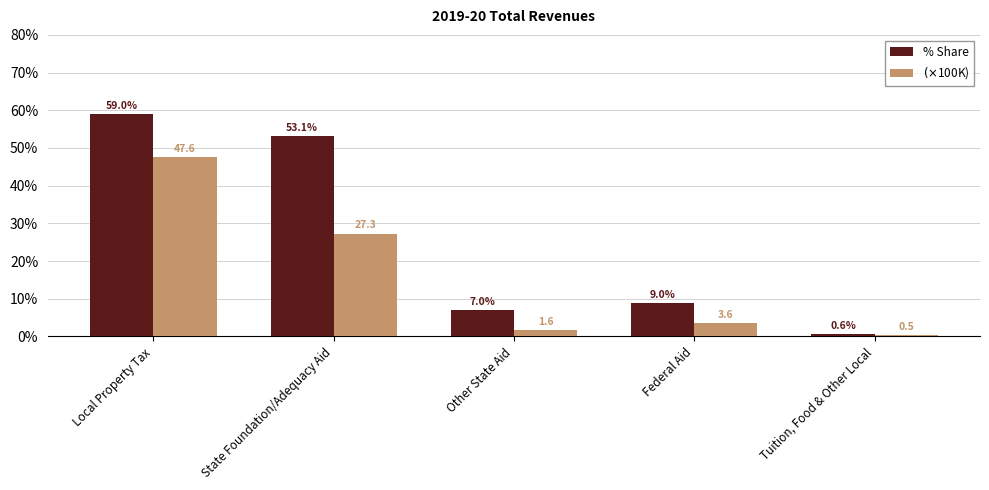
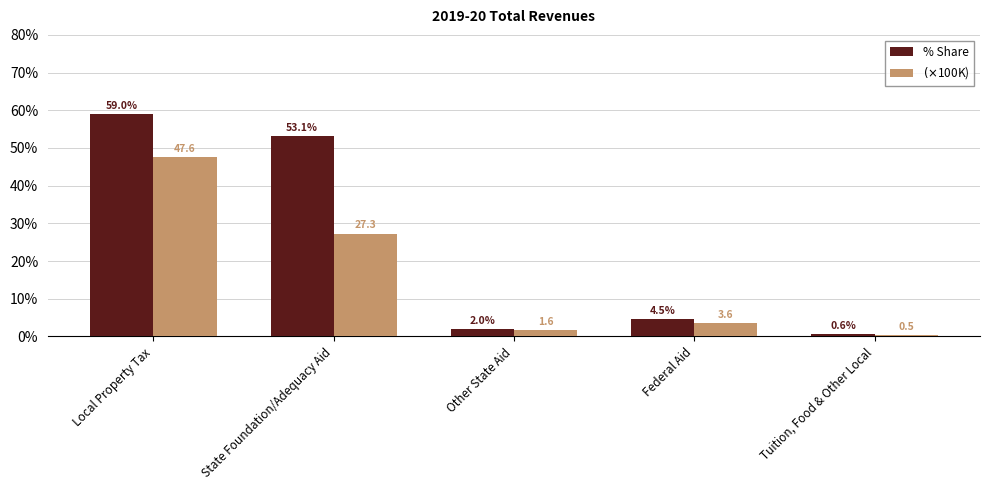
% Share, Other State Aid: 7.0% -> 2.0%
% Share, Federal Aid: 9.0% -> 4.5%
